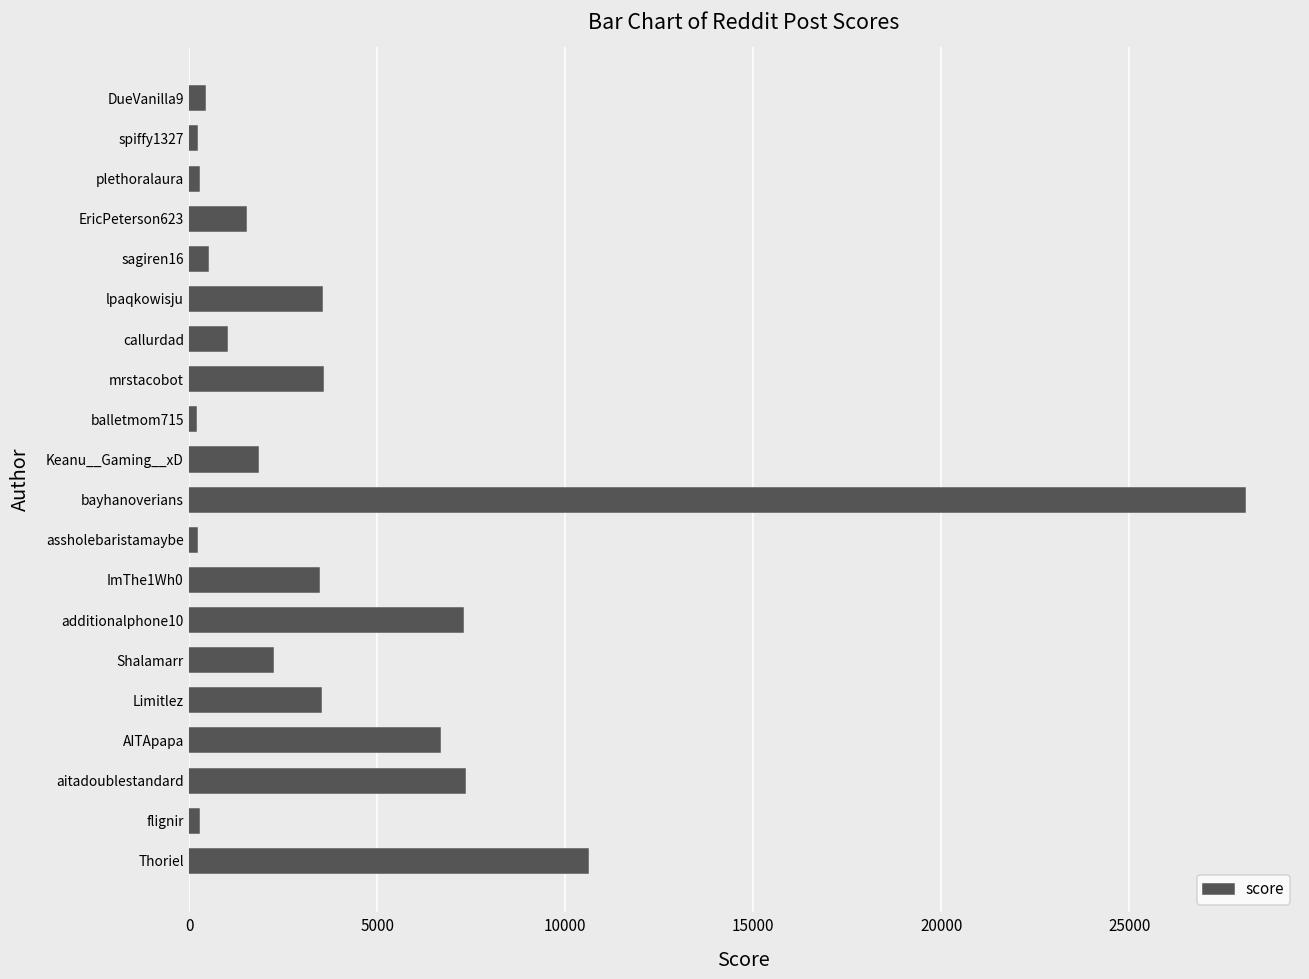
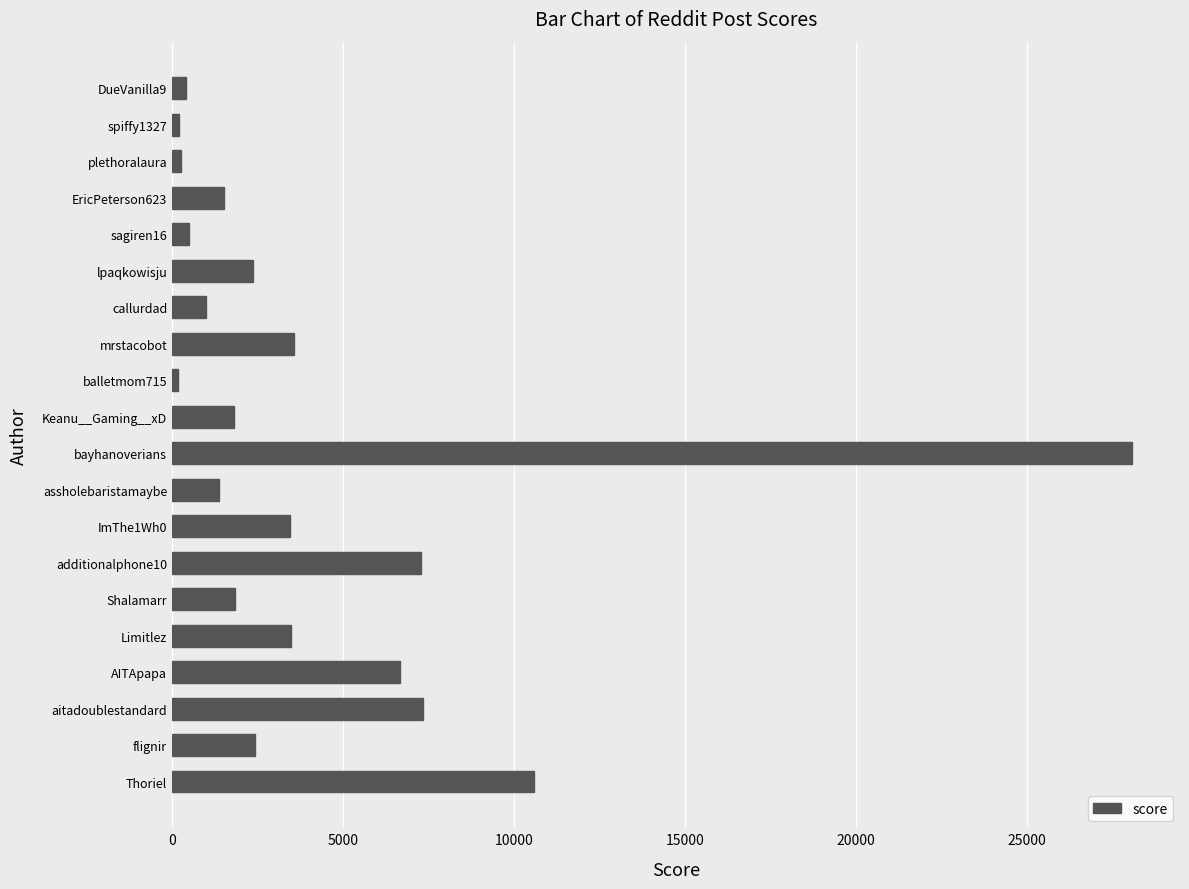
lpaqkowisju: 3500 -> 2400
assholebaristamaybe: 200 -> 1400
Shalamarr: 2200 -> 1800
flignir: 300 -> 2400
